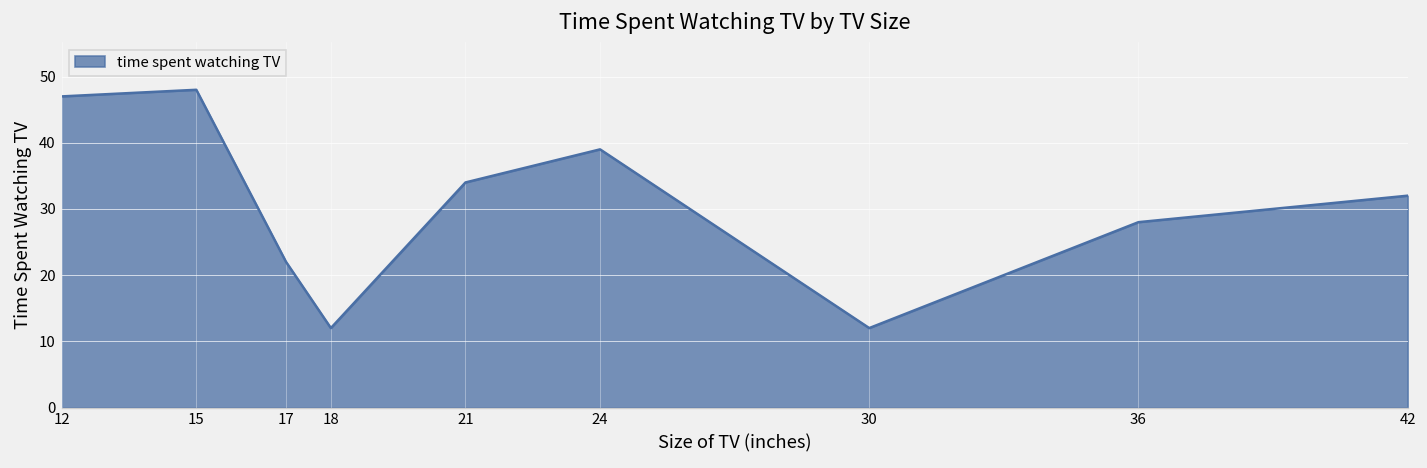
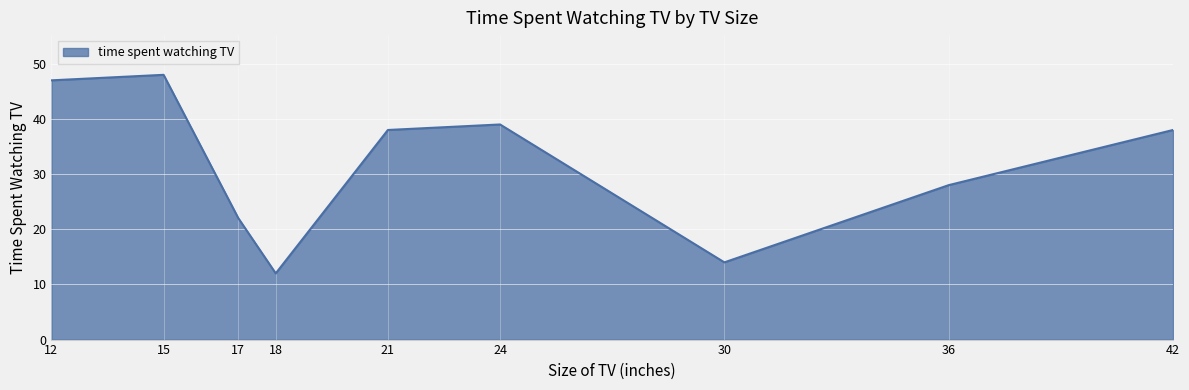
21: 34 -> 38
30: 12 -> 14
42: 32 -> 38
